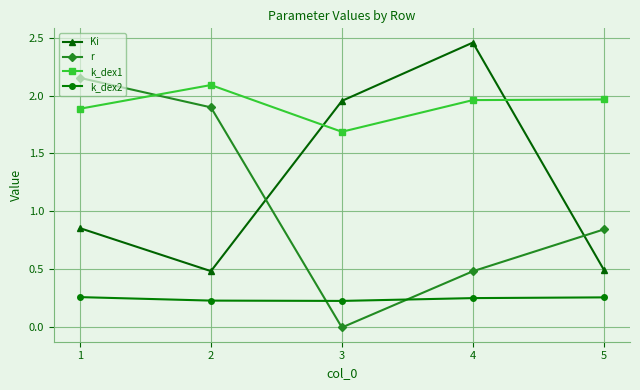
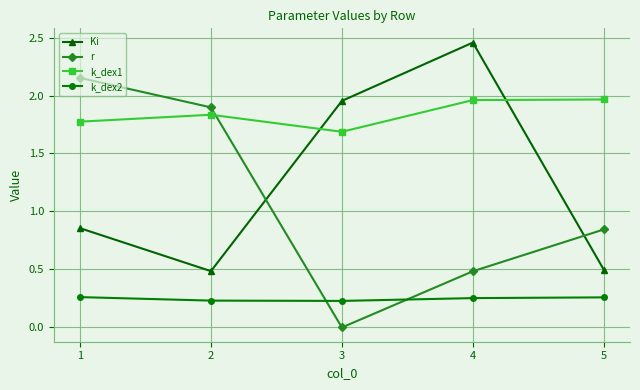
k_dex1, 1: 1.89 -> 1.77
k_dex1, 2: 2.09 -> 1.83
